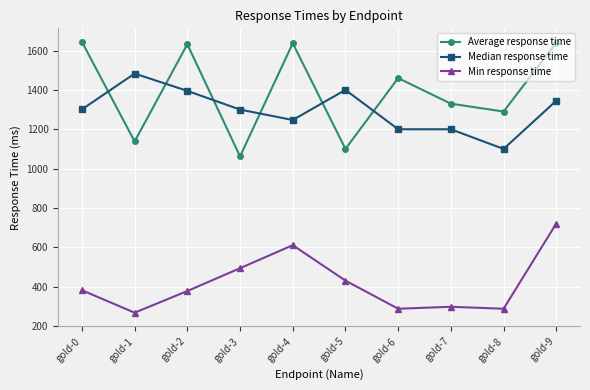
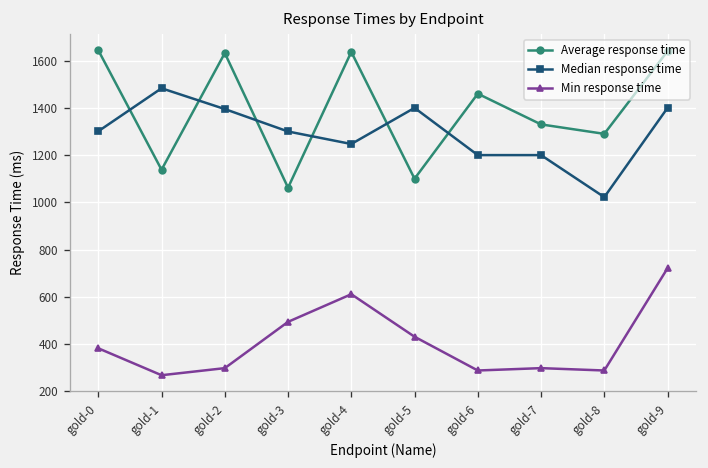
Min response time, gold-2: 380 -> 300
Median response time, gold-8: 1100 -> 1020
Median response time, gold-9: 1350 -> 1400
